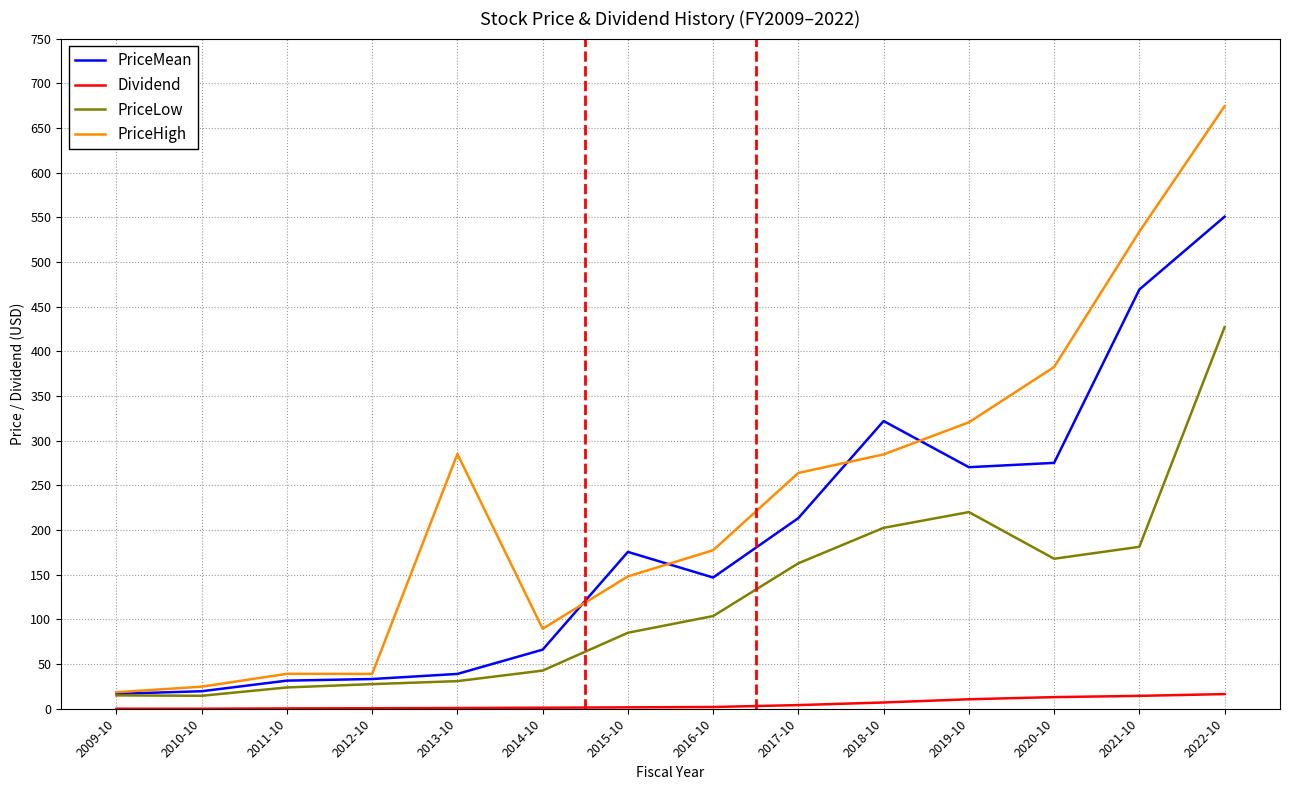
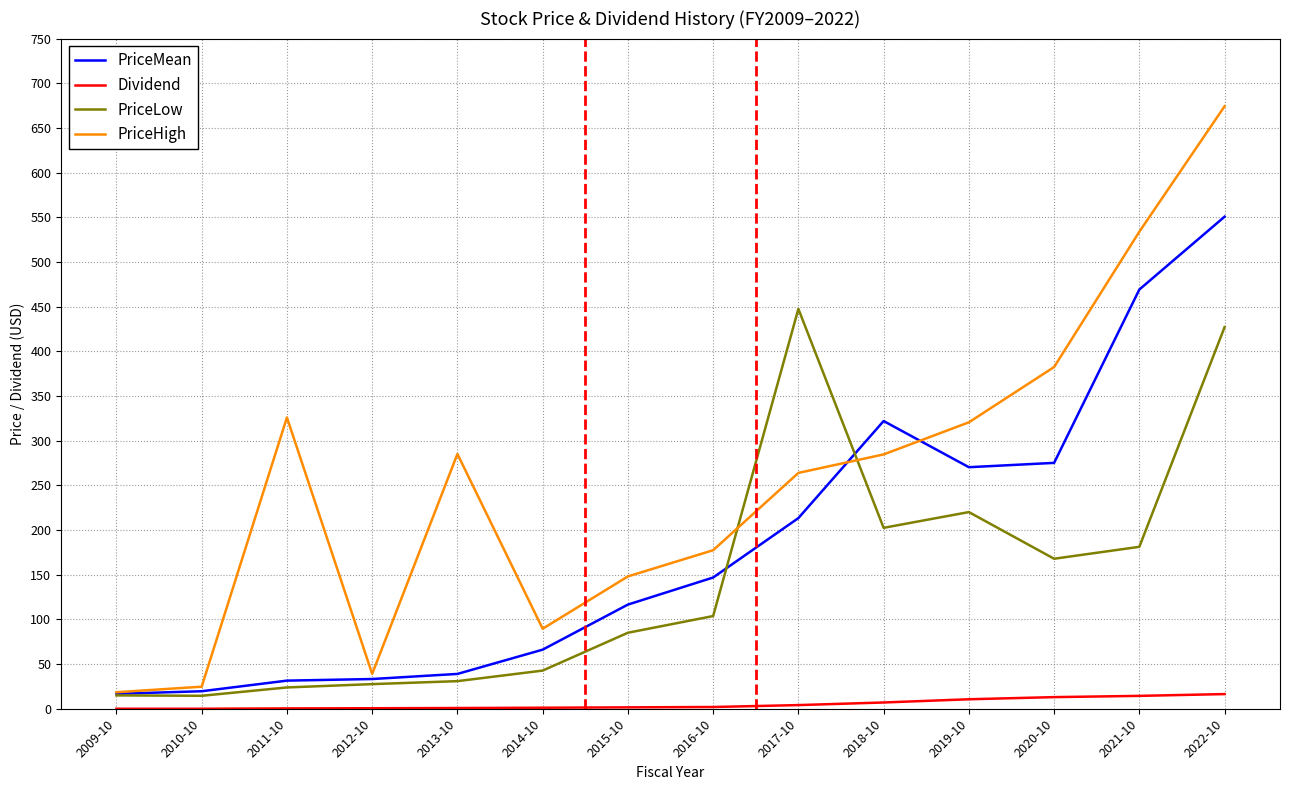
PriceHigh, 2011-10: 40 -> 330
PriceMean, 2015-10: 180 -> 120
PriceLow, 2017-10: 160 -> 450
